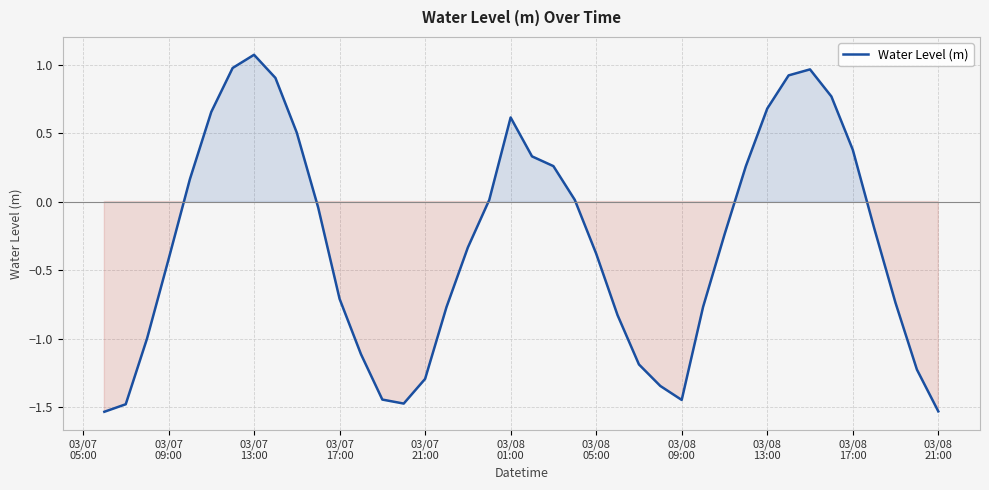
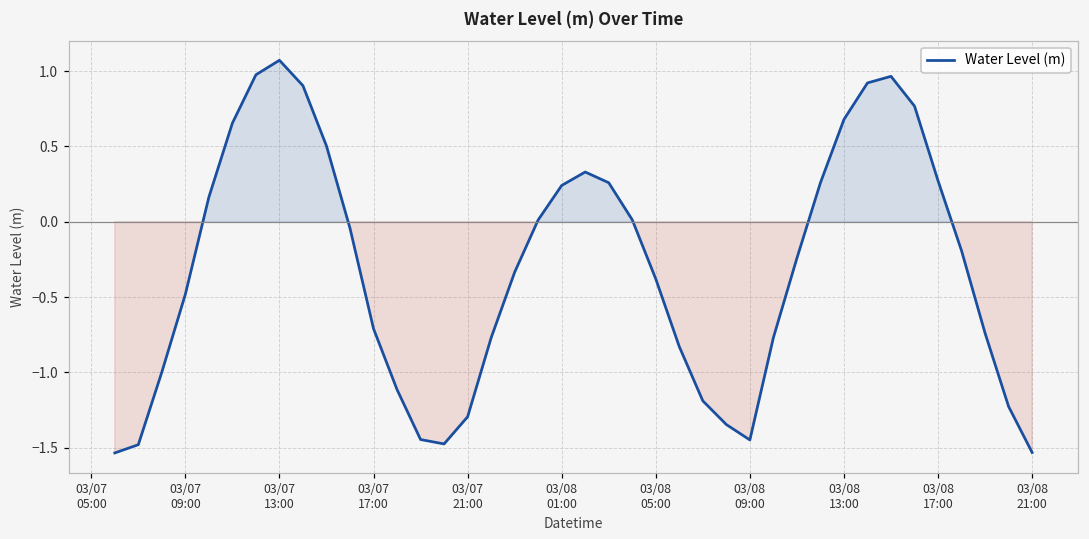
03/07 09:00: -0.42 -> -0.48
03/08 01:00: 0.61 -> 0.24
03/08 17:00: 0.38 -> 0.27
